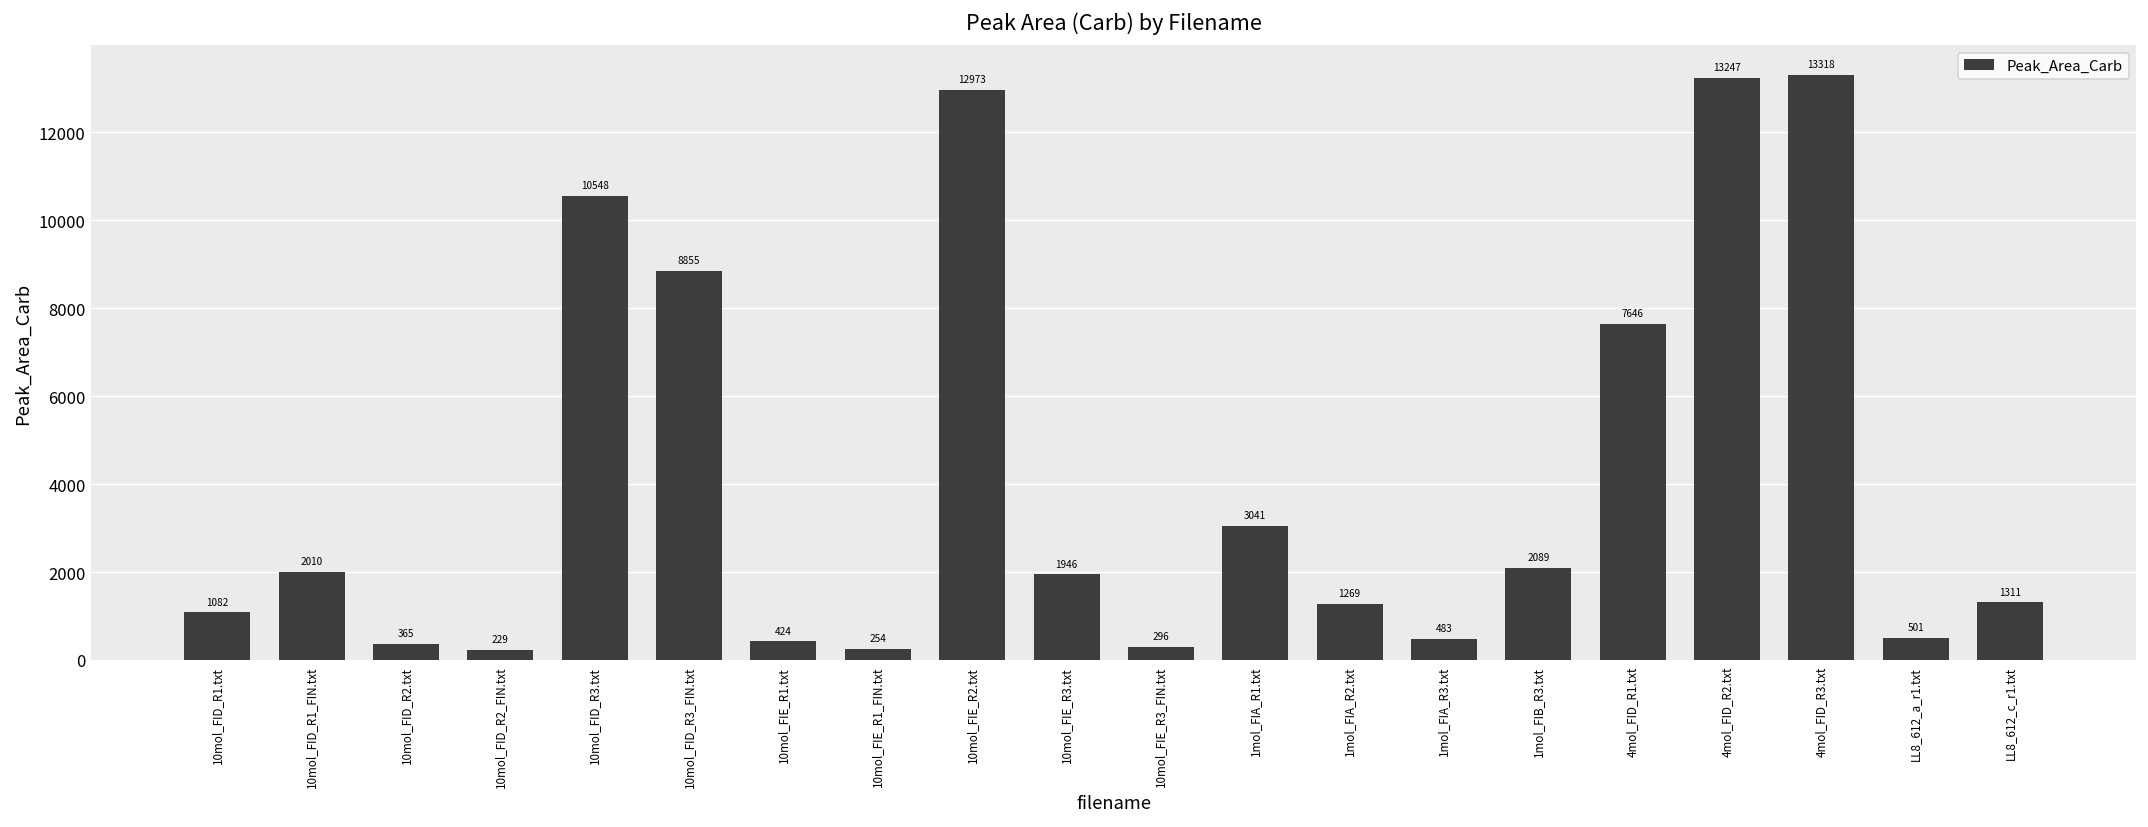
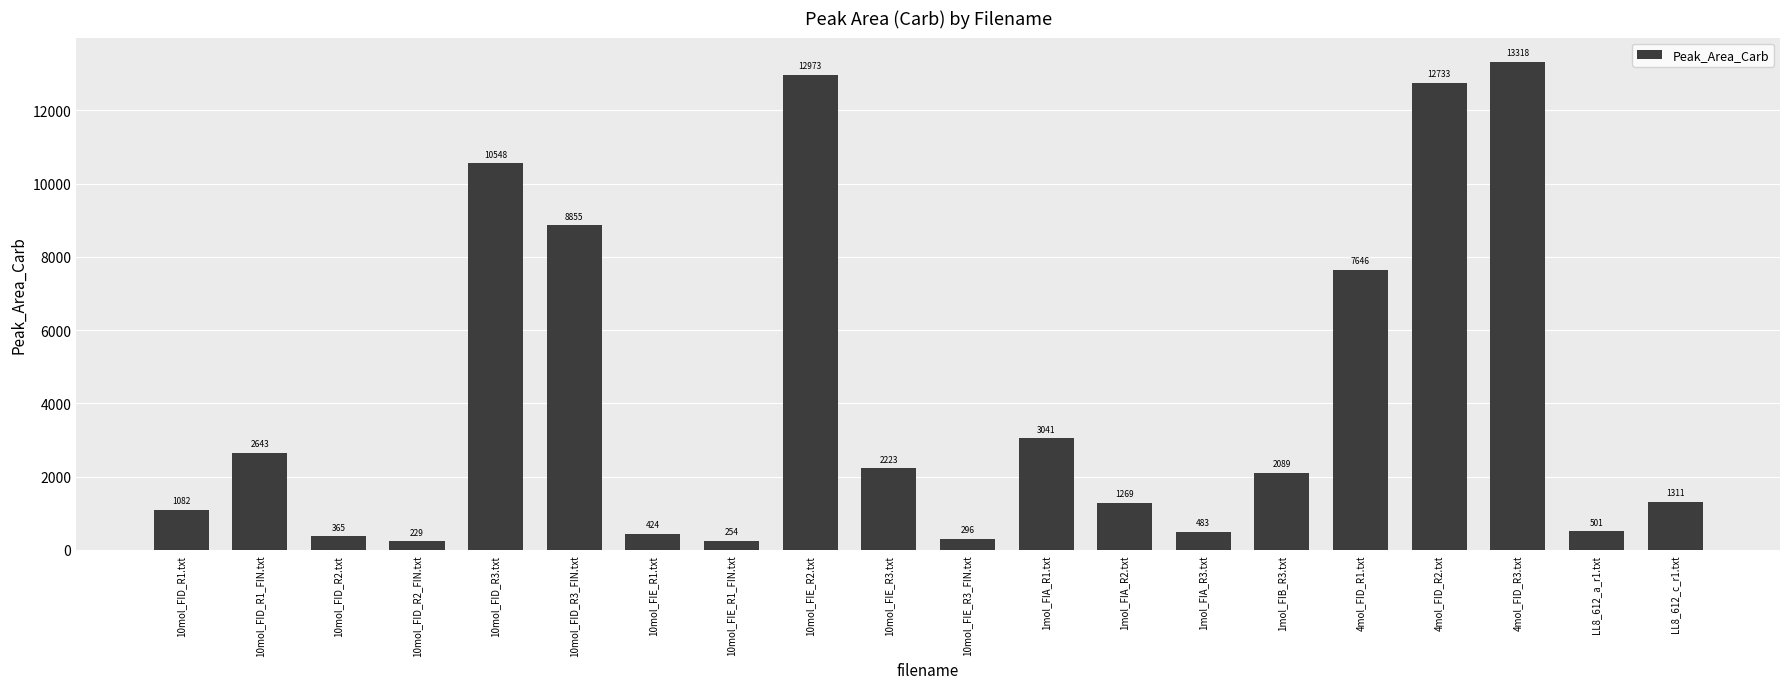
10mol_FID_R1_FIN.txt: 2010 -> 2643
10mol_FIE_R3.txt: 1946 -> 2223
4mol_FID_R2.txt: 13247 -> 12733
